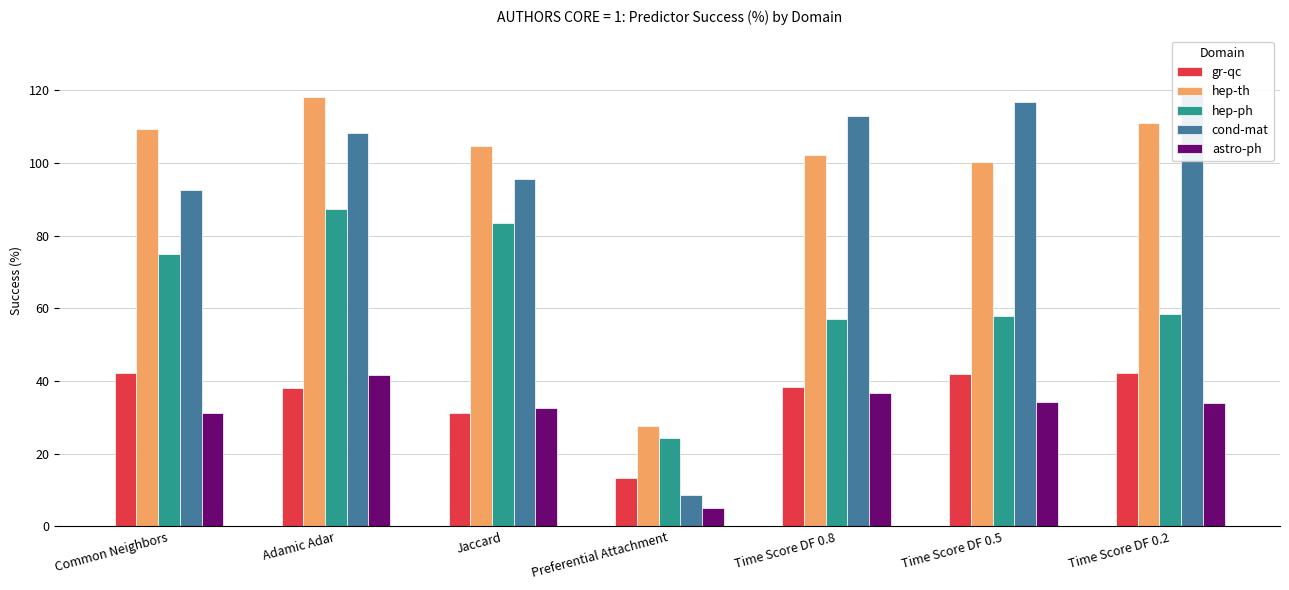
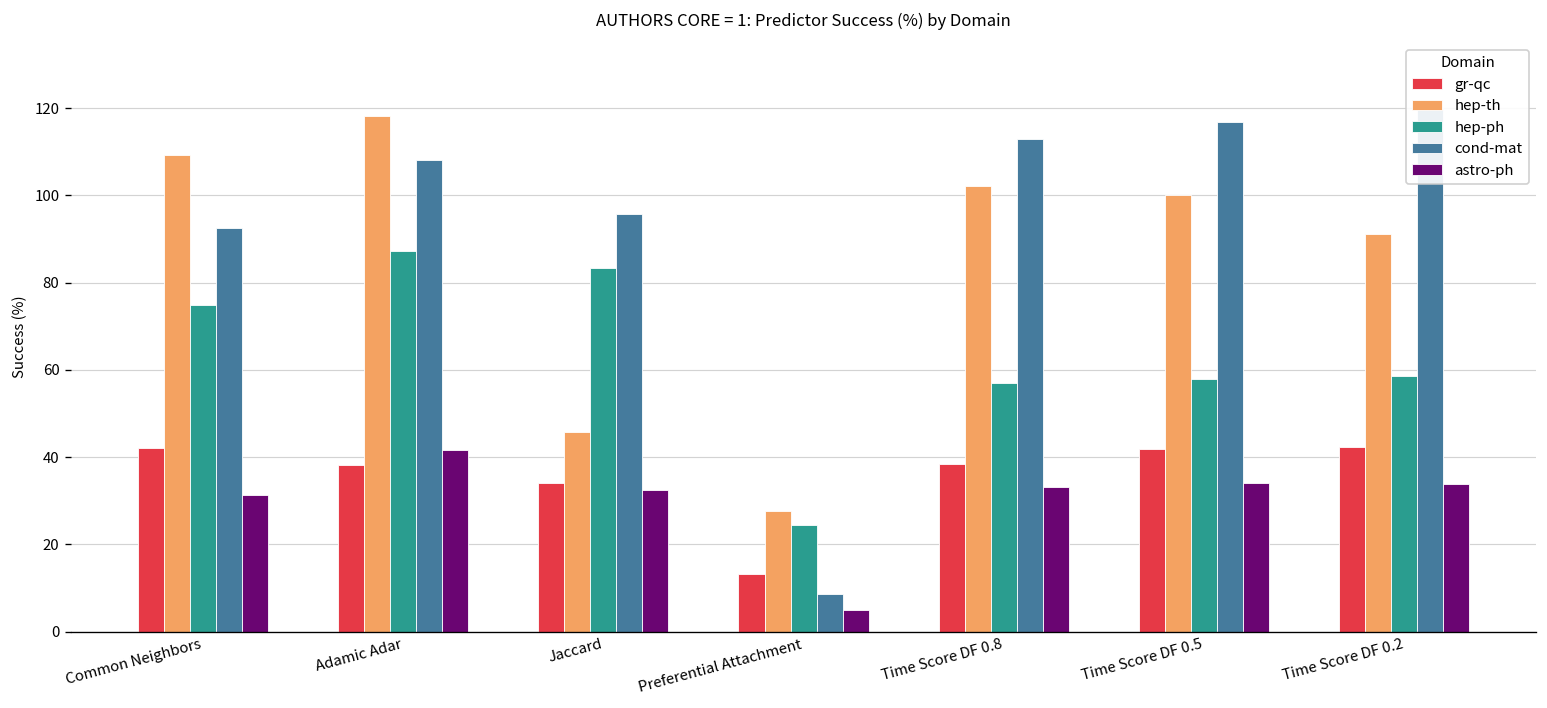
gr-qc, Jaccard: 31 -> 34
hep-th, Jaccard: 105 -> 46
astro-ph, Time Score DF 0.8: 37 -> 33
hep-th, Time Score DF 0.2: 111 -> 91
